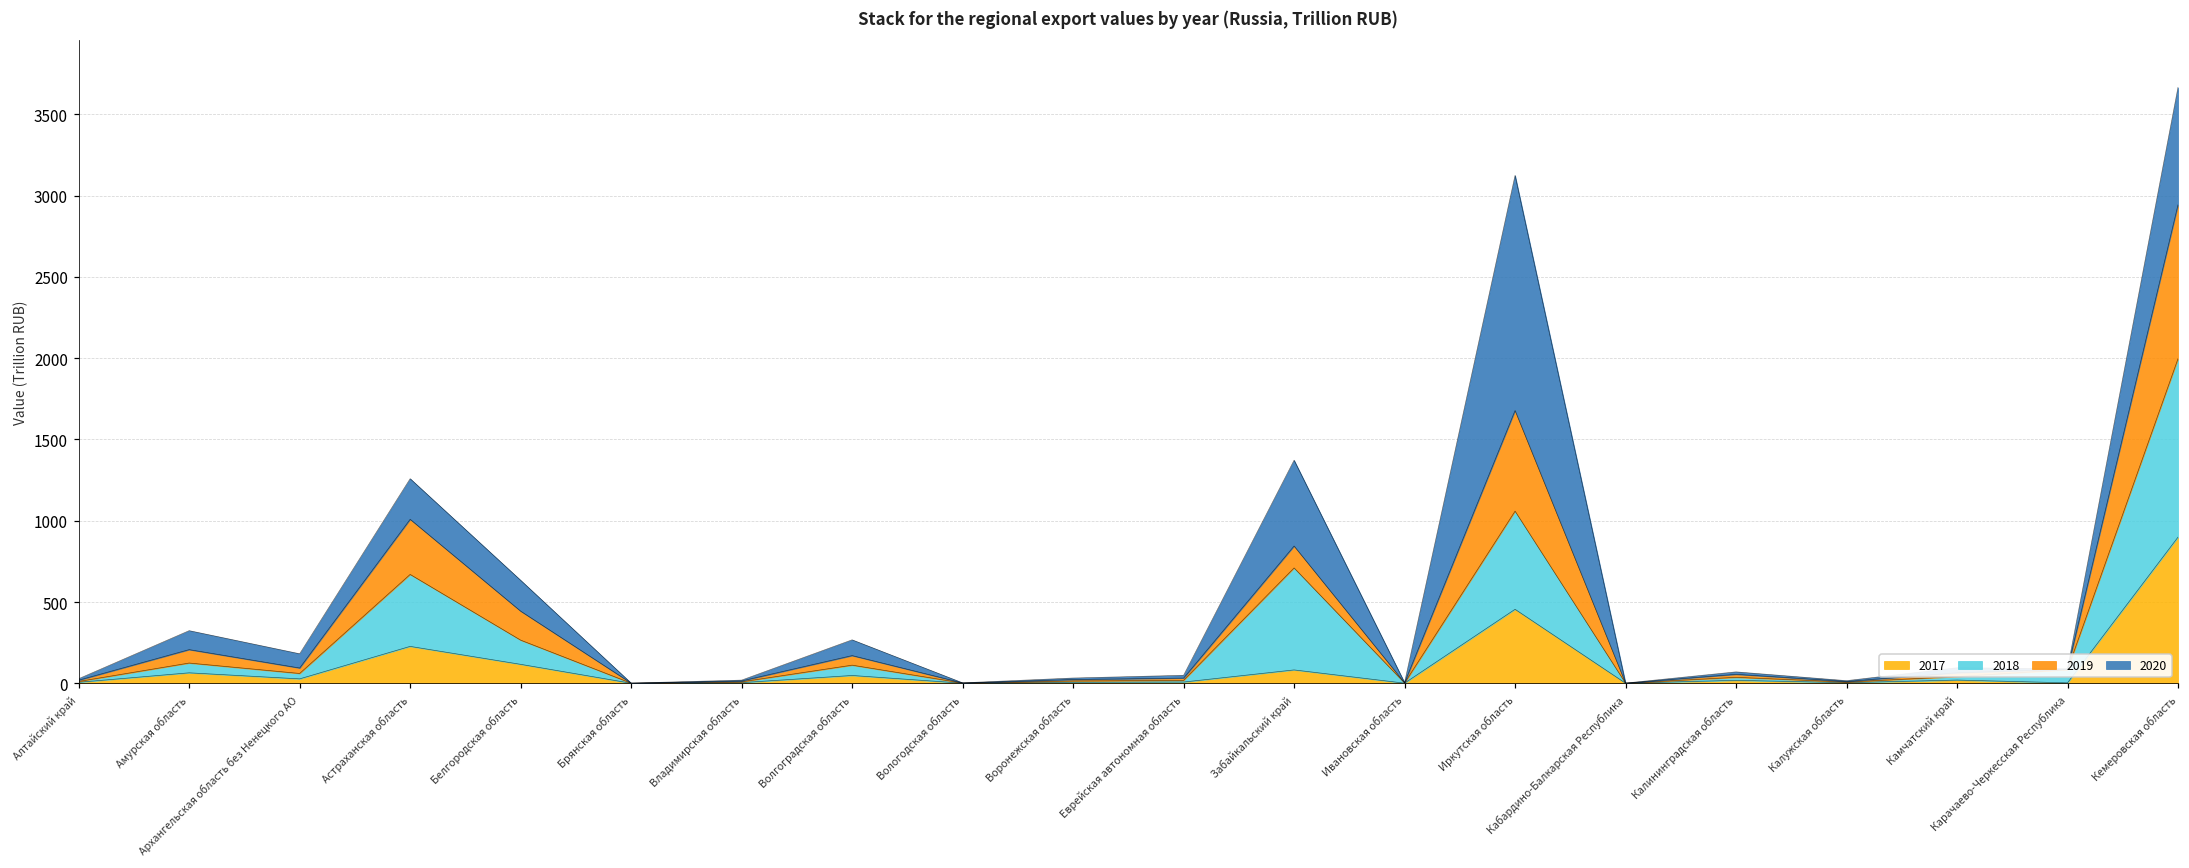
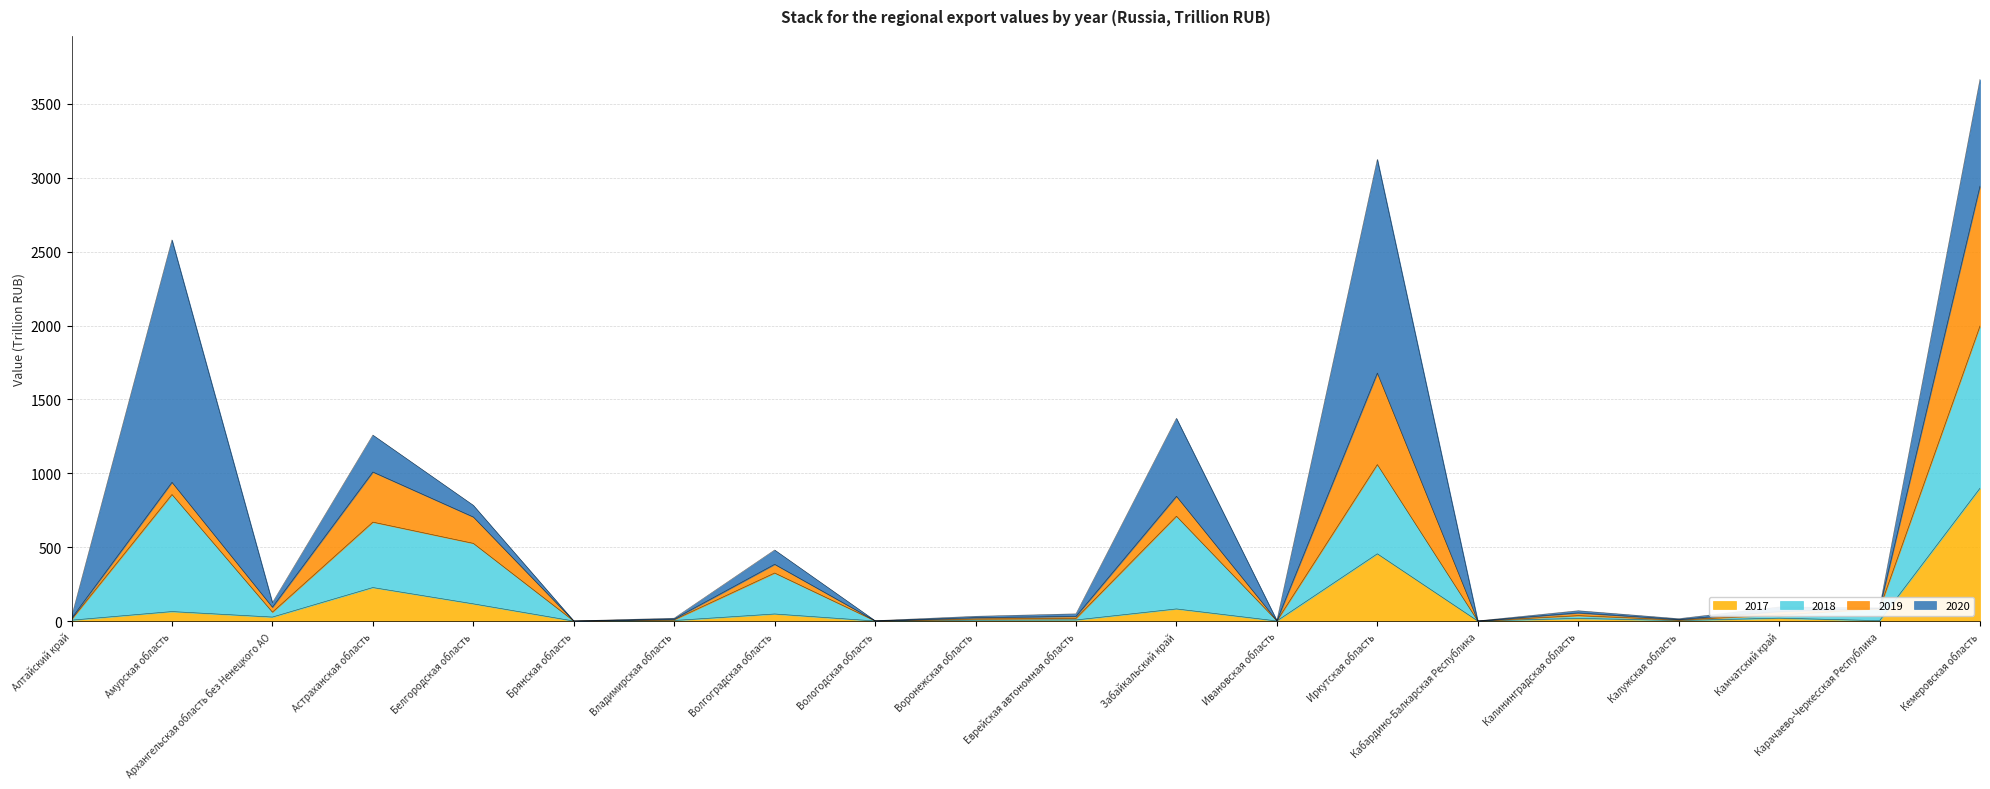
2018, Амурская область: 60 -> 790
2020, Амурская область: 120 -> 1640
2020, Архангельская область без Ненецкого АО: 90 -> 30
2018, Белгородская область: 150 -> 410
2020, Белгородская область: 190 -> 80
2018, Волгоградская область: 60 -> 280
